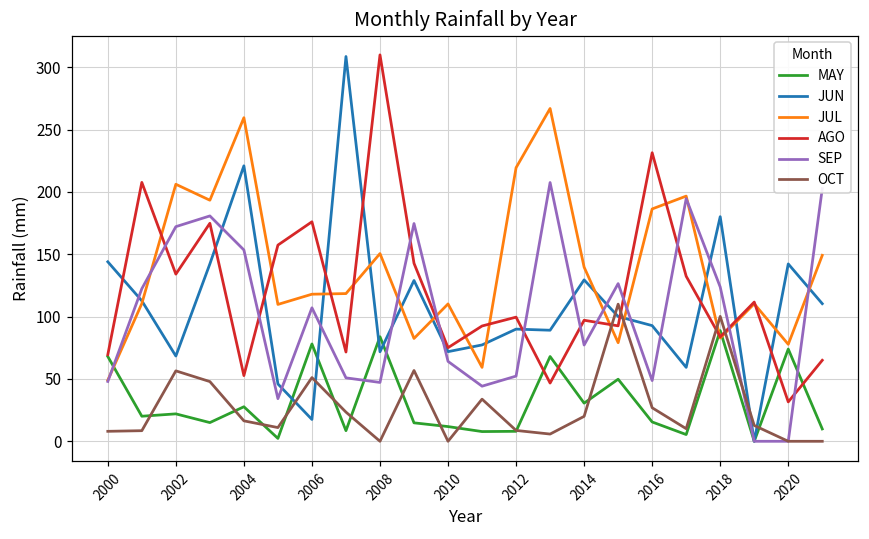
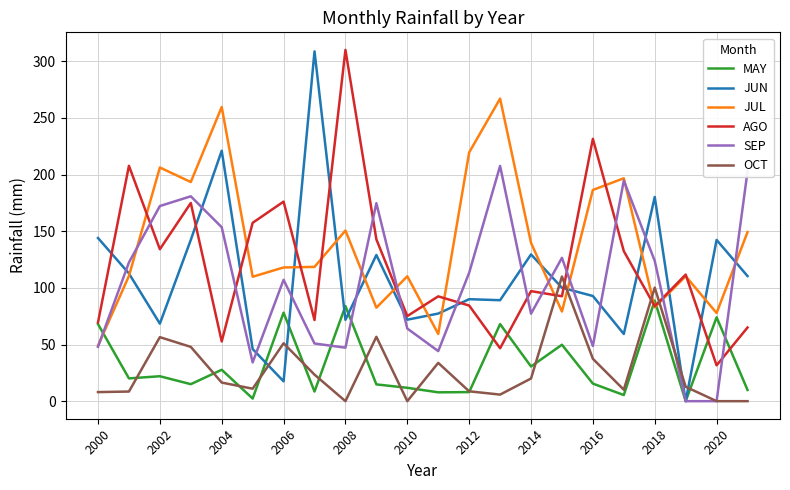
AGO, 2012: 100 -> 84
SEP, 2012: 52 -> 113
OCT, 2016: 27 -> 37
